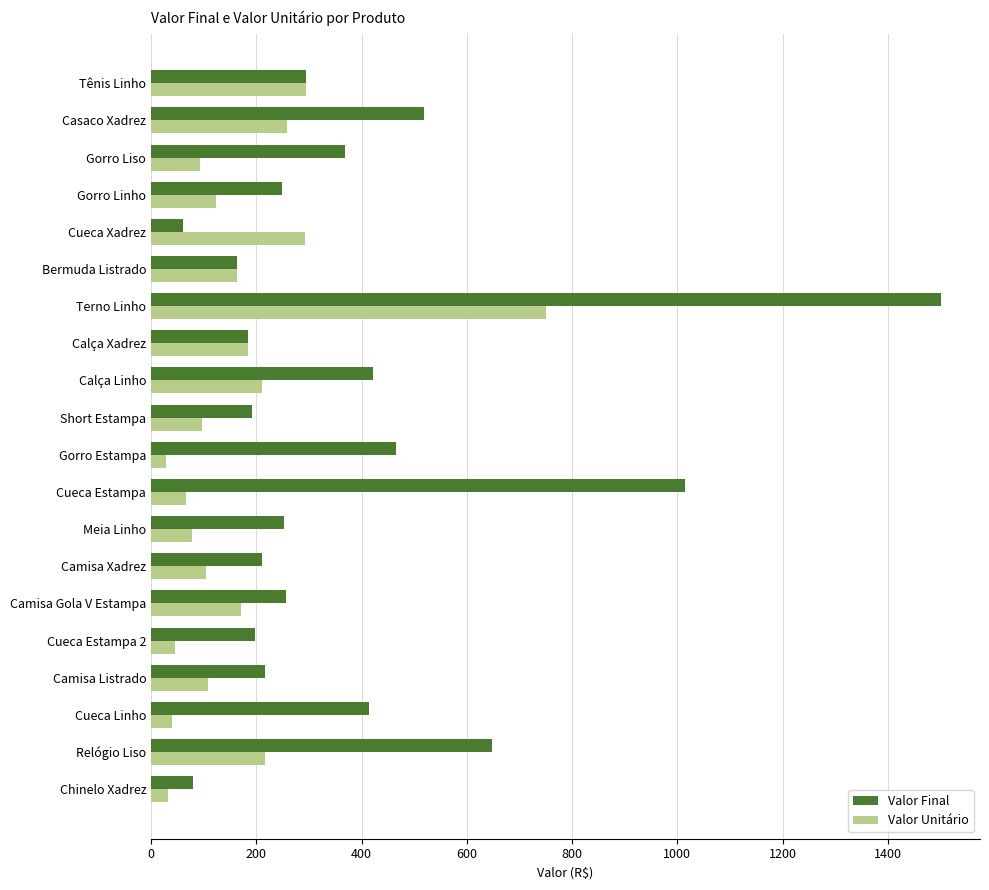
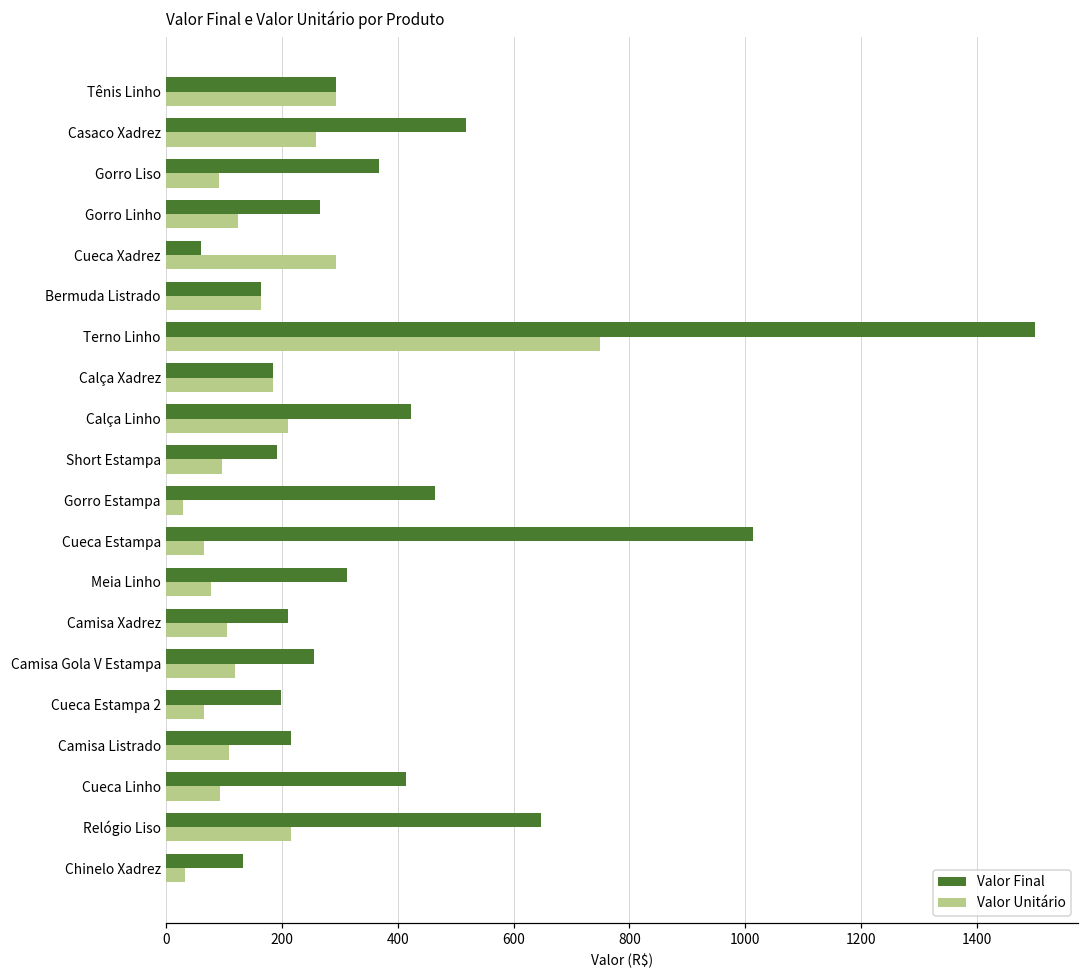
Valor Final, Gorro Linho: 250 -> 270
Valor Final, Meia Linho: 250 -> 310
Valor Unitário, Camisa Gola V Estampa: 170 -> 120
Valor Unitário, Cueca Estampa 2: 50 -> 70
Valor Unitário, Cueca Linho: 40 -> 90
Valor Final, Chinelo Xadrez: 80 -> 130
